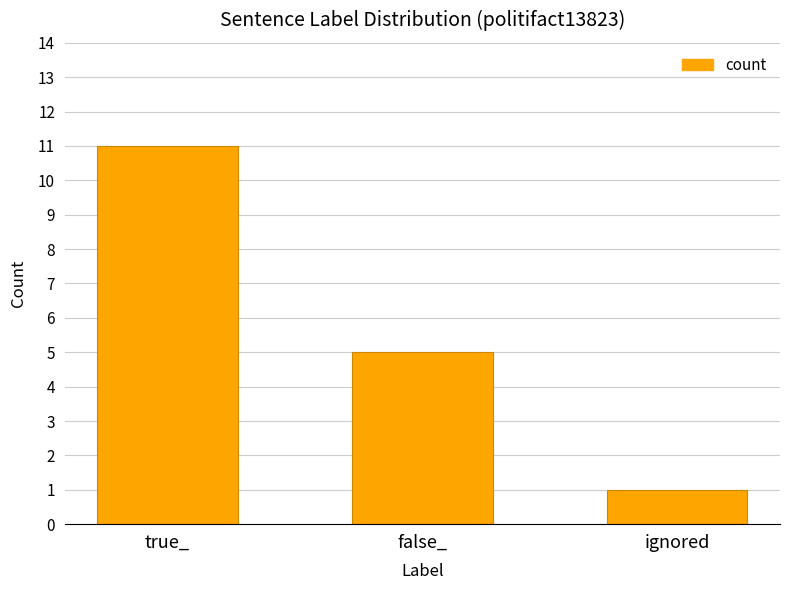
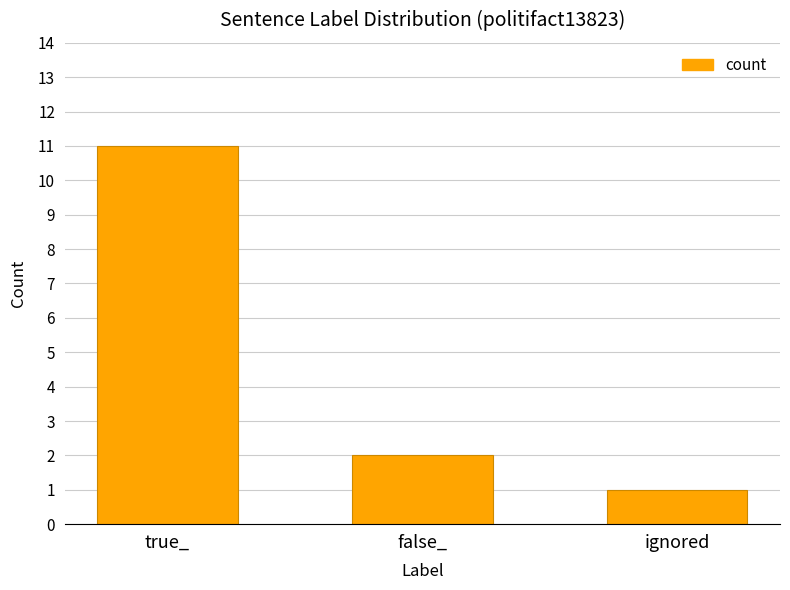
false_: 5 -> 2
